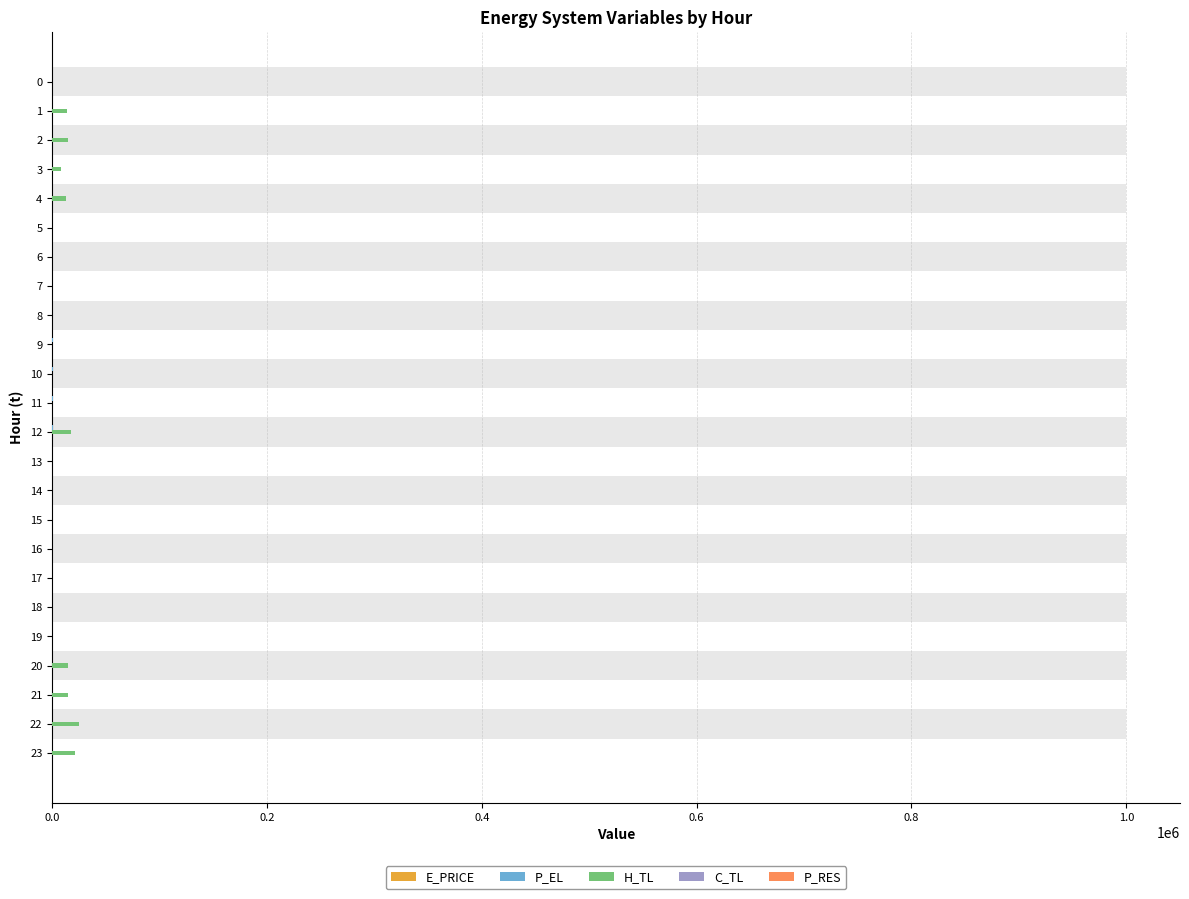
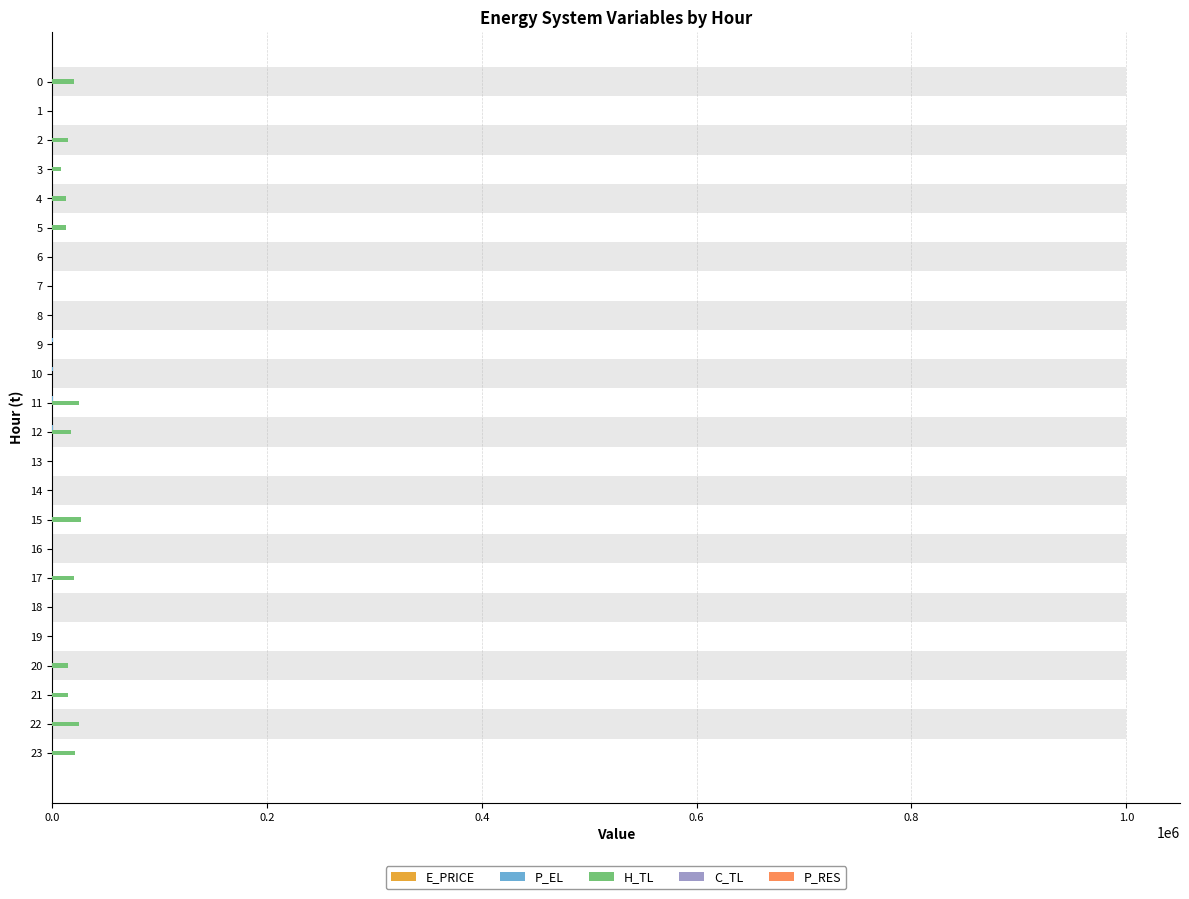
H_TL, 0: 0 -> 20000
H_TL, 1: 14000 -> 0
H_TL, 5: 0 -> 13000
H_TL, 11: 0 -> 25000
H_TL, 15: 0 -> 27000
H_TL, 17: 0 -> 20000
